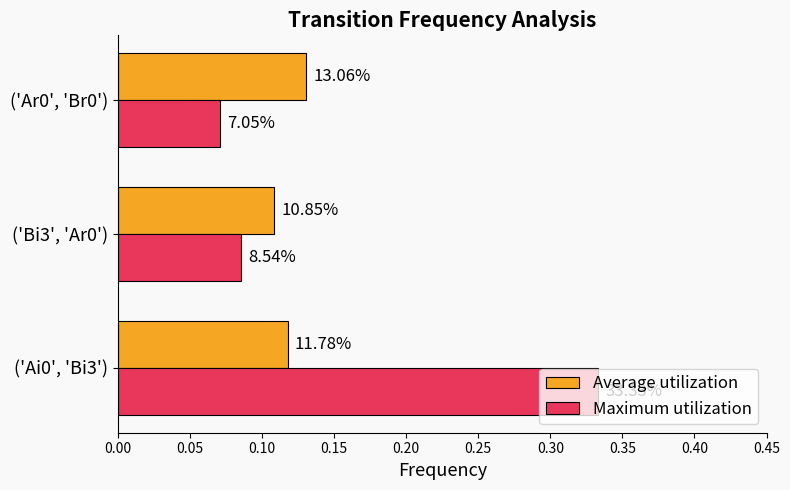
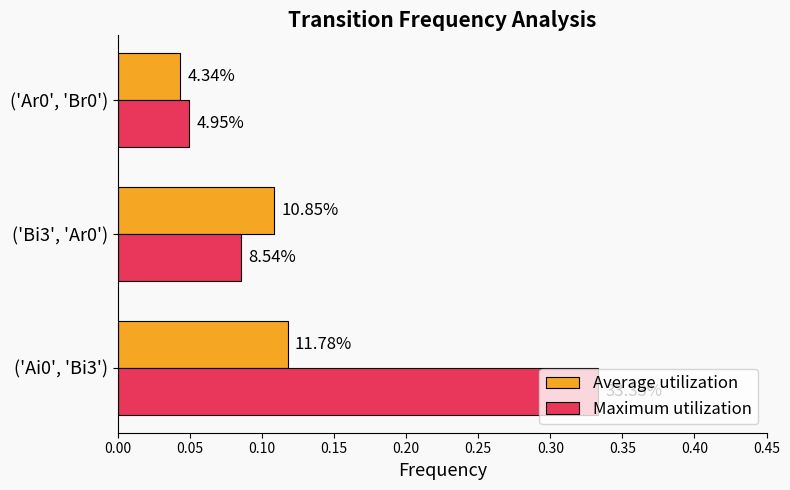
Average utilization, ('Ar0', 'Br0'): 13.06% -> 4.34%
Maximum utilization, ('Ar0', 'Br0'): 7.05% -> 4.95%
